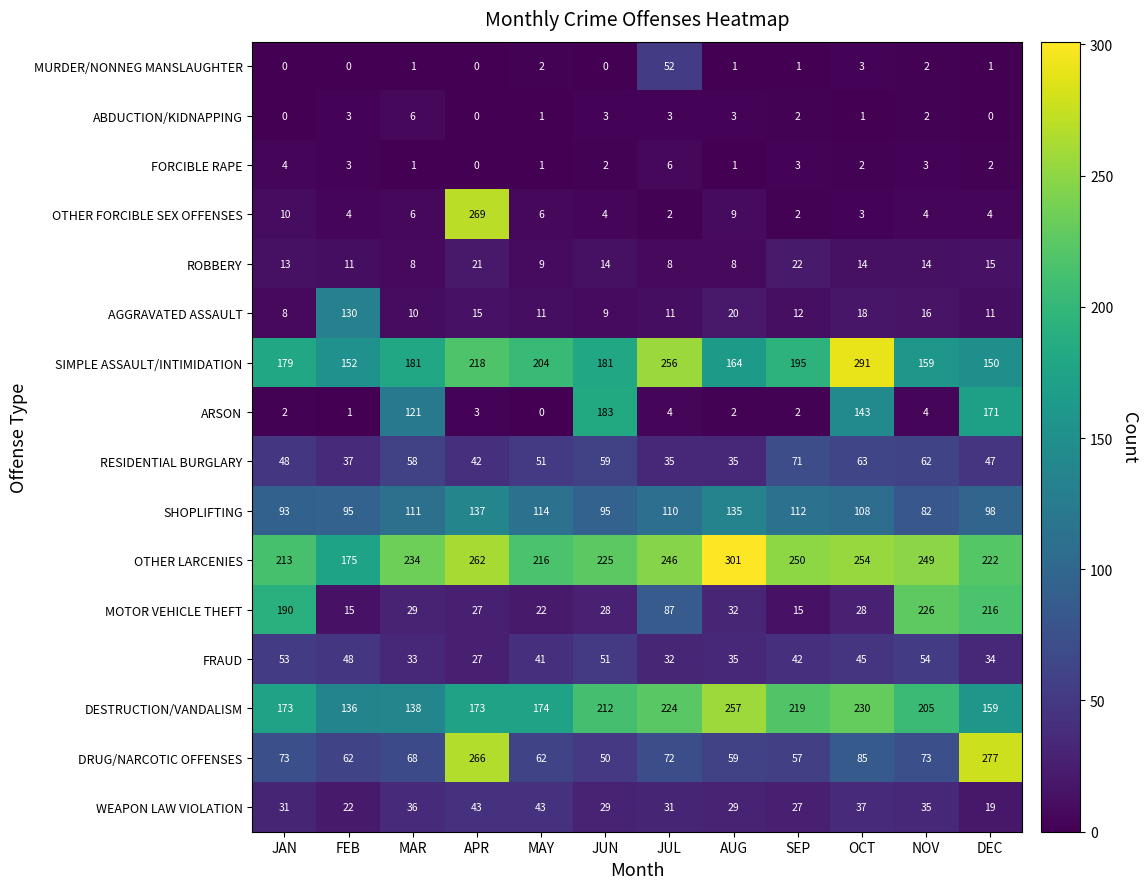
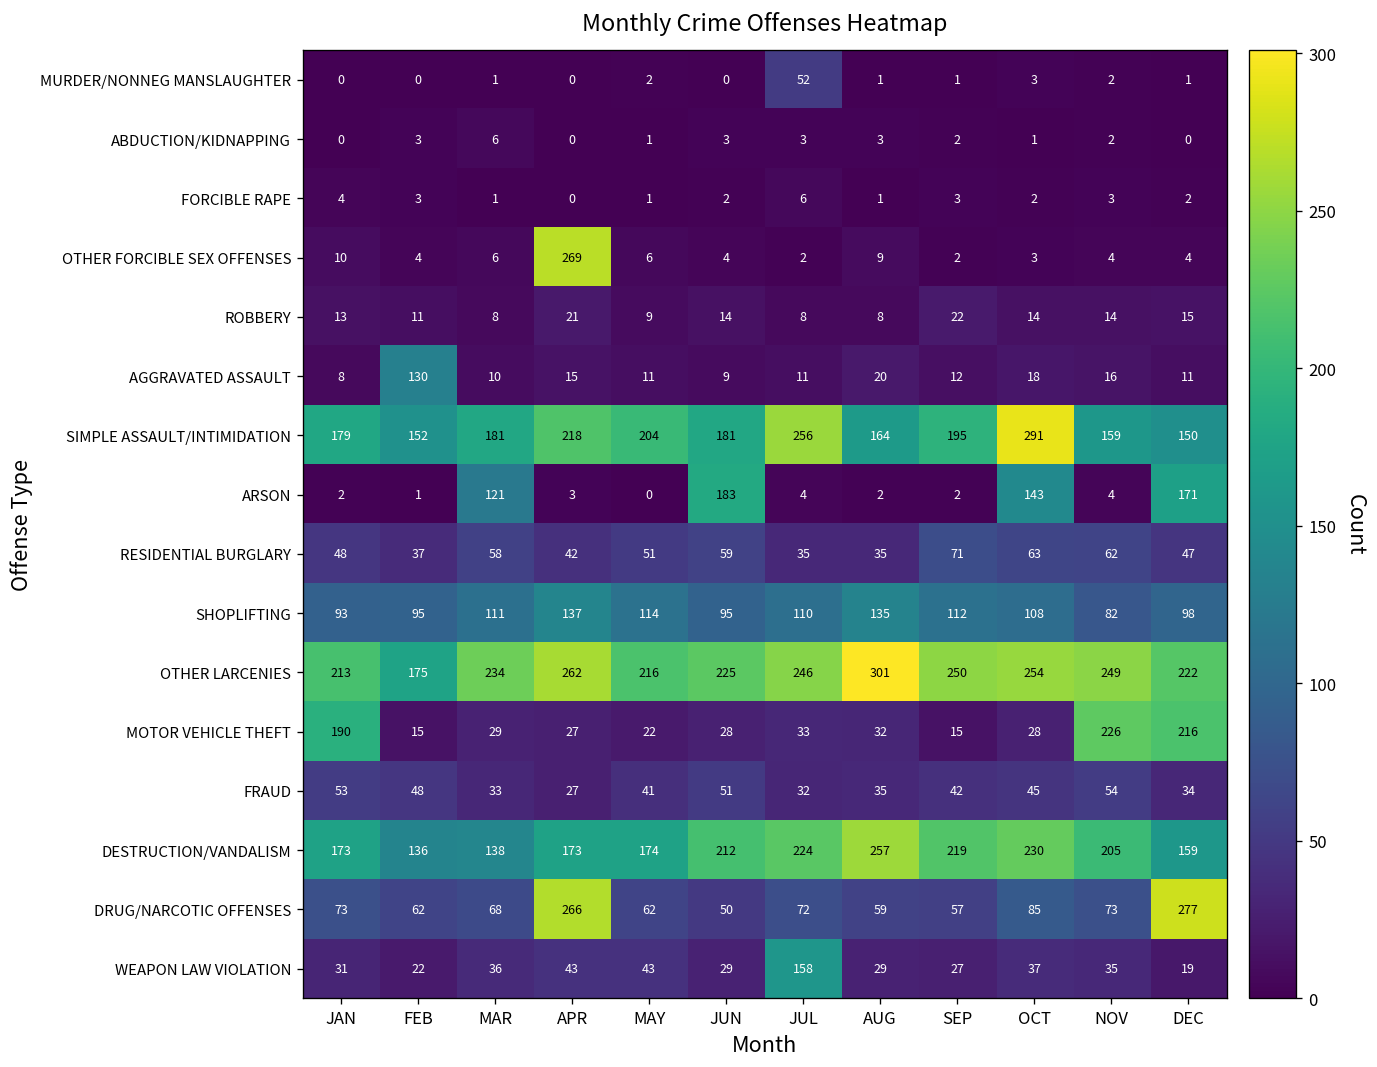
MOTOR VEHICLE THEFT, JUL: 87 -> 33
WEAPON LAW VIOLATION, JUL: 31 -> 158
